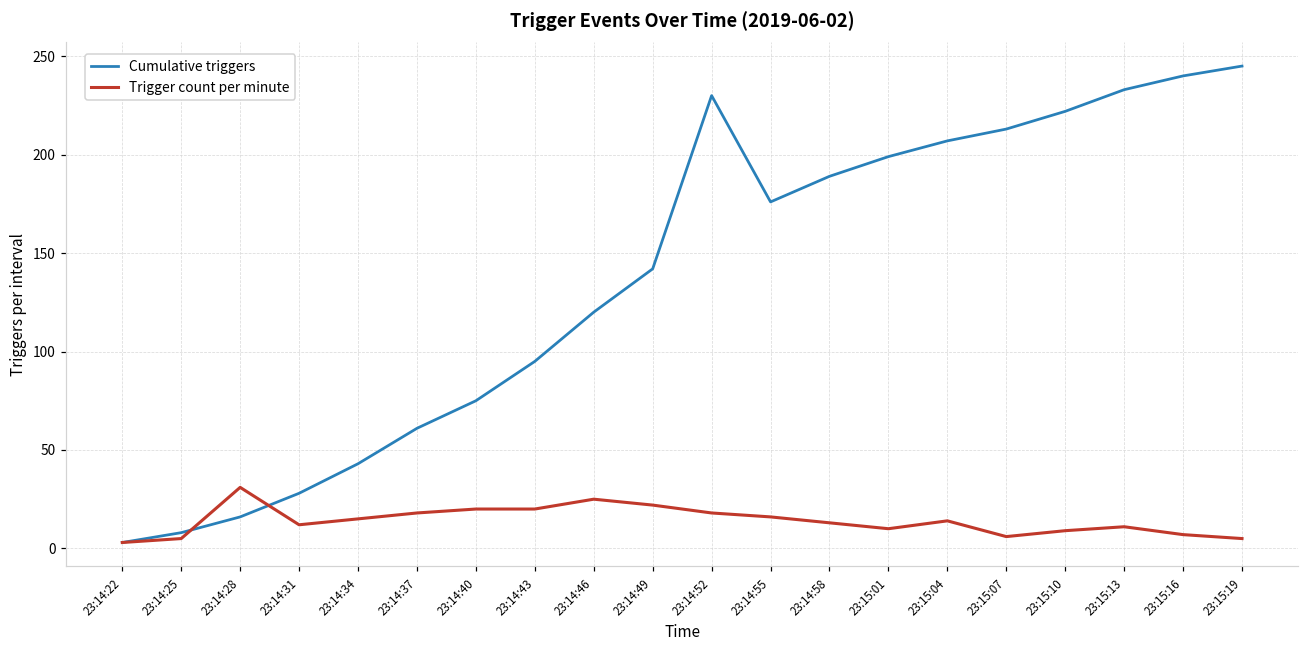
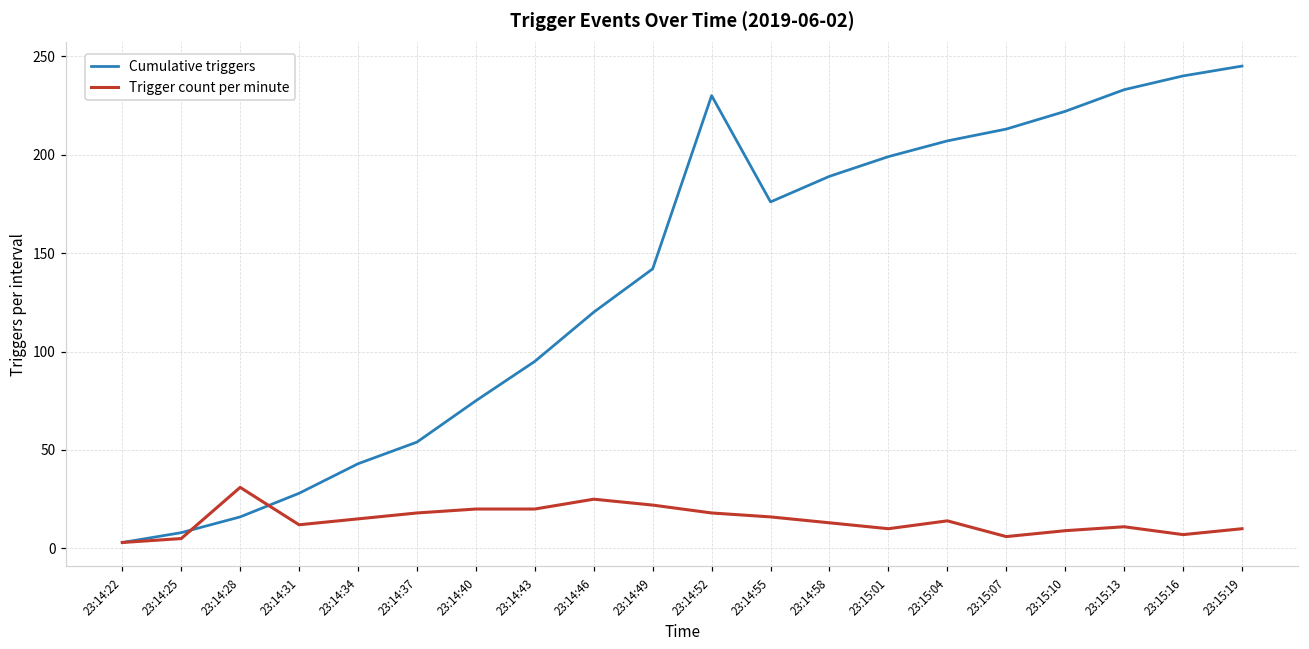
Cumulative triggers, 23:14:37: 61 -> 54
Trigger count per minute, 23:15:19: 5 -> 10
